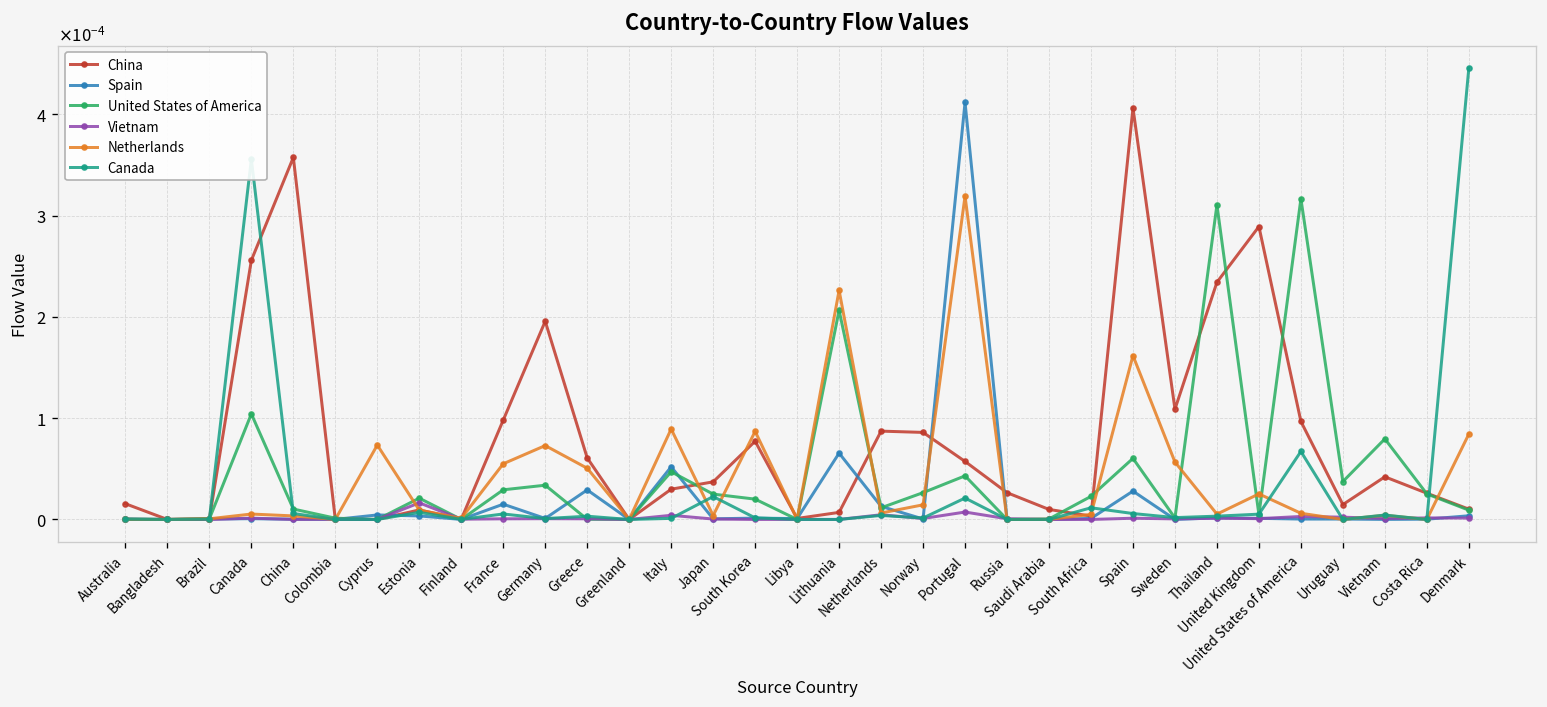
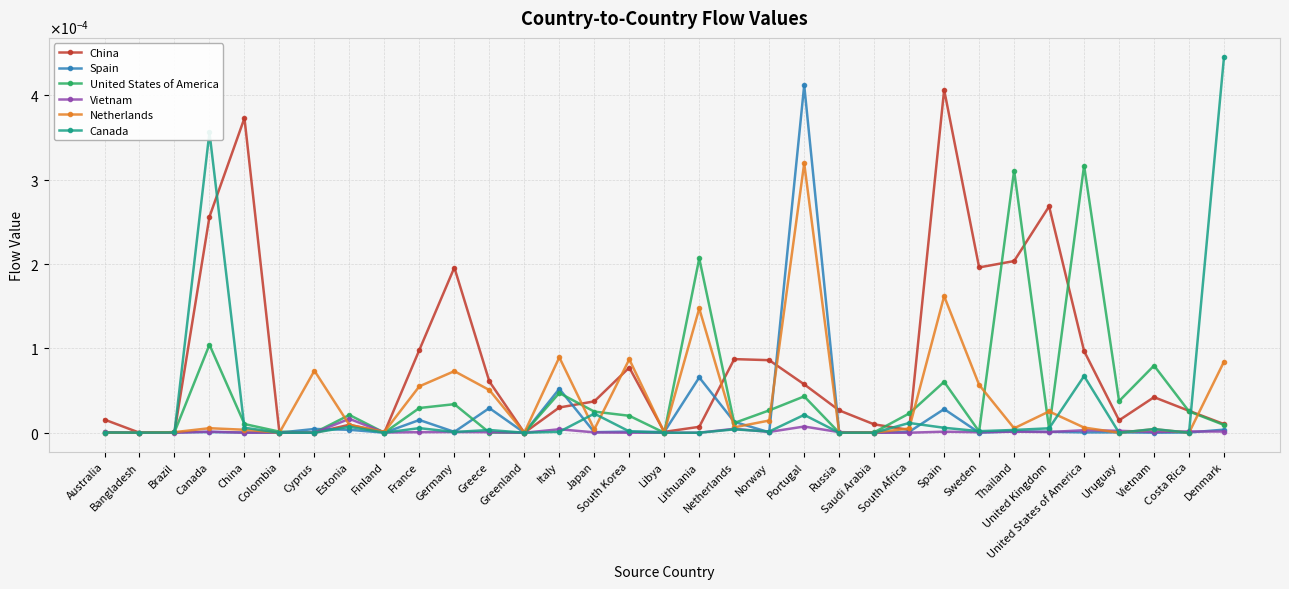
China, China: 0.00036 -> 0.00037
Netherlands, Lithuania: 0.00023 -> 0.00015
China, Sweden: 0.00011 -> 0.00020
China, Thailand: 0.00023 -> 0.00020
China, United Kingdom: 0.00029 -> 0.00027
